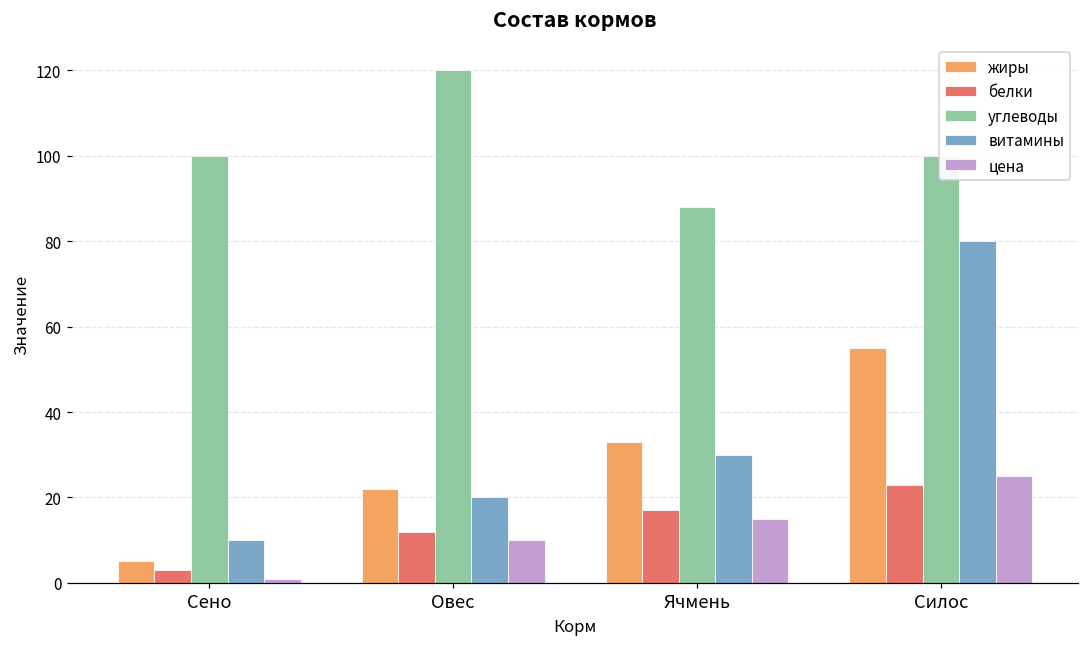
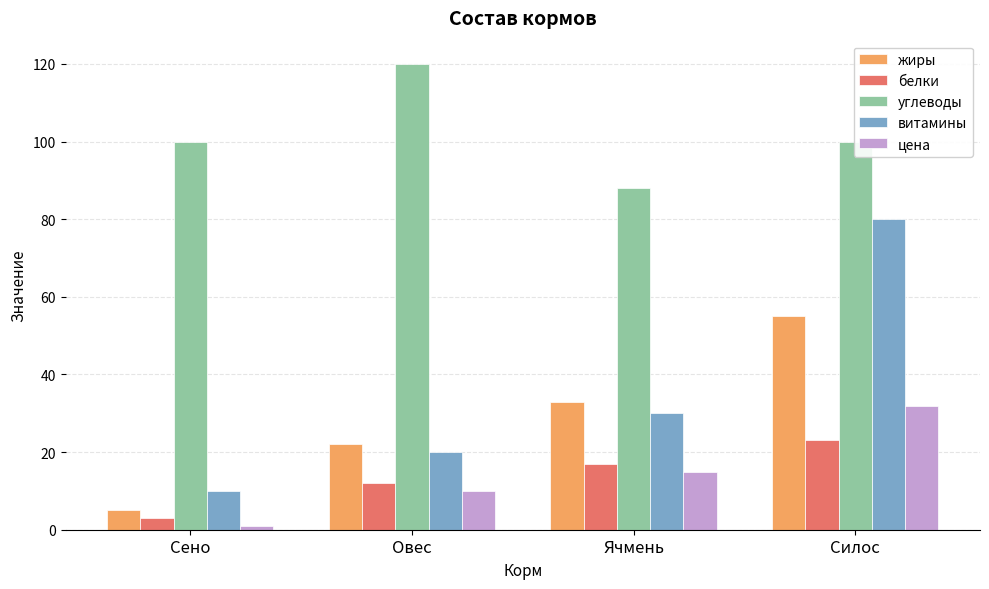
цена, Силос: 25 -> 32
